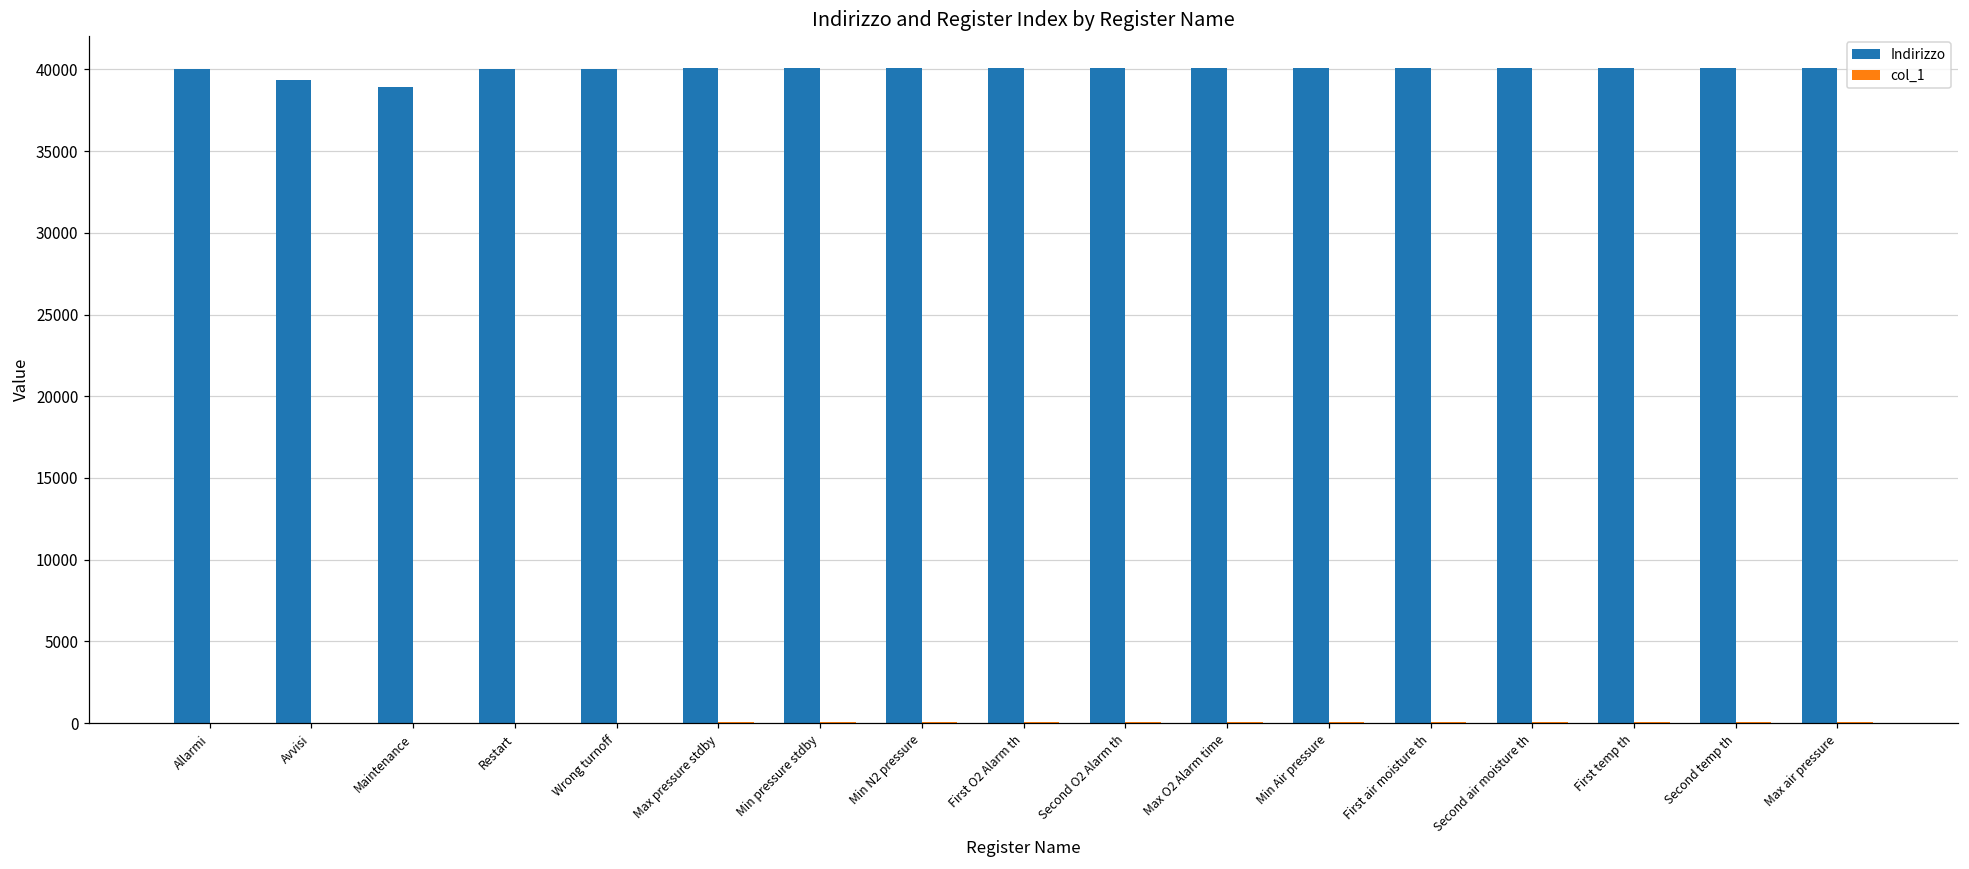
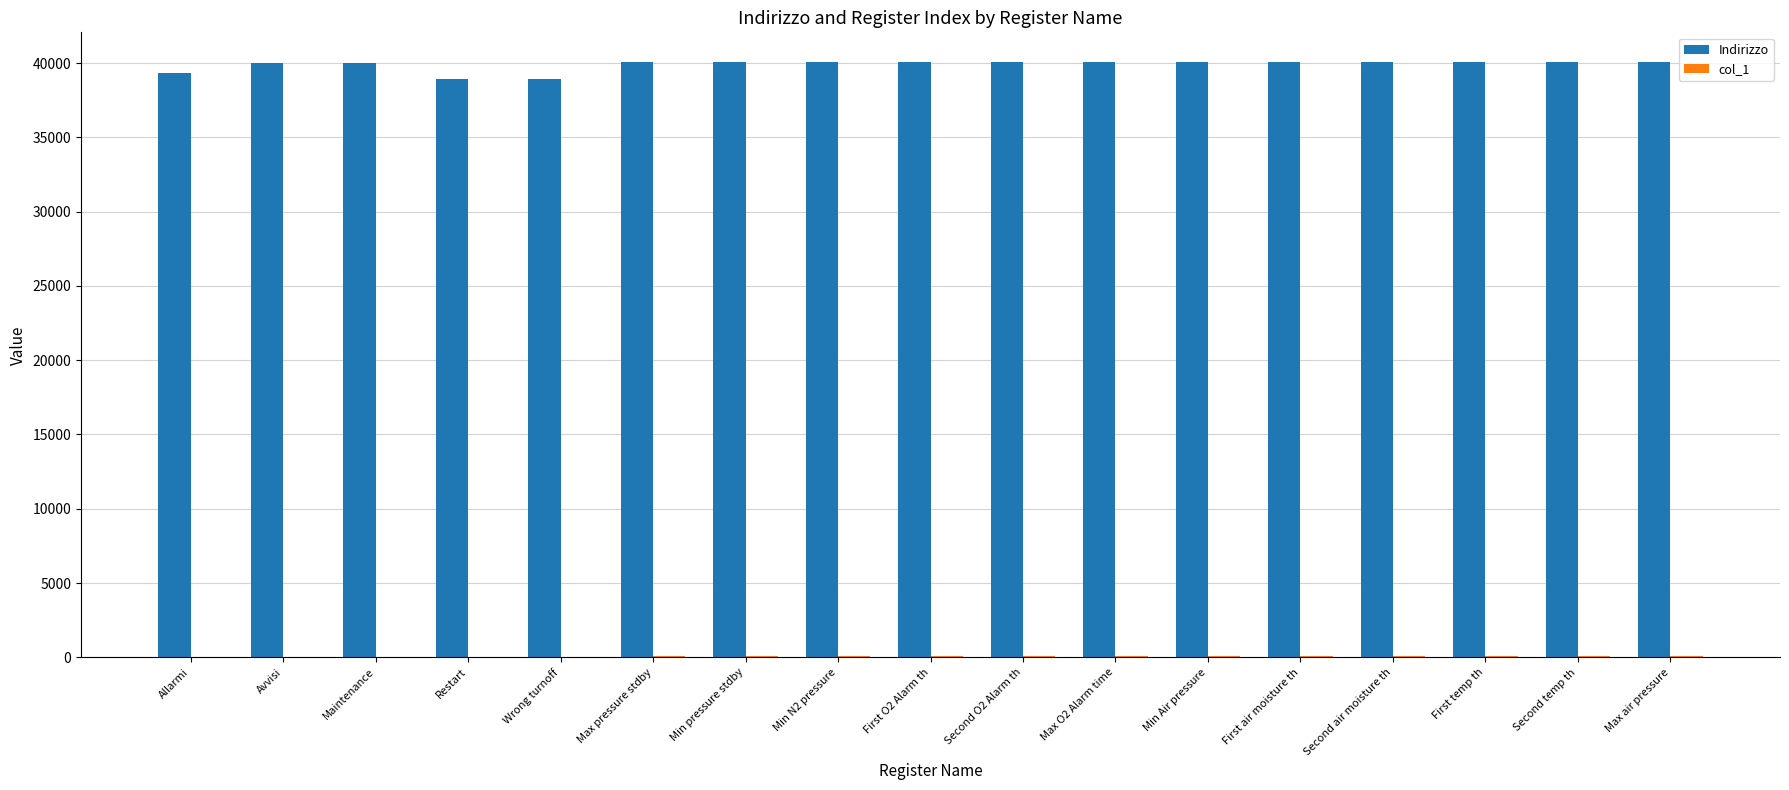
Indirizzo, Allarmi: 40000 -> 39300
Indirizzo, Avvisi: 39400 -> 40000
Indirizzo, Maintenance: 38900 -> 40000
Indirizzo, Restart: 40000 -> 38900
Indirizzo, Wrong turnoff: 40000 -> 38900
